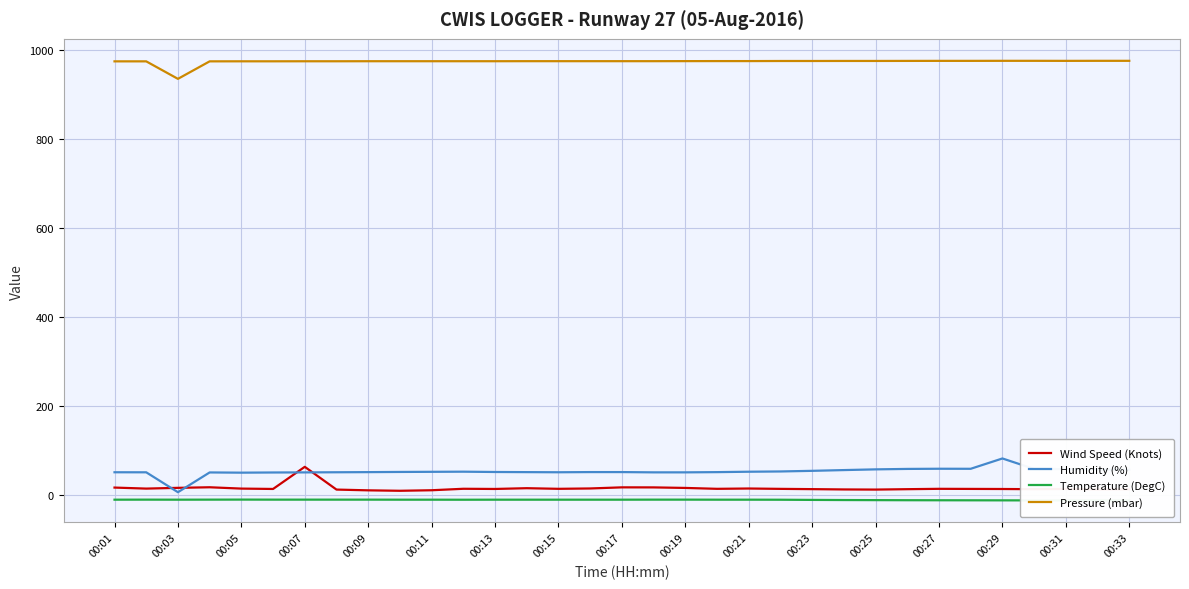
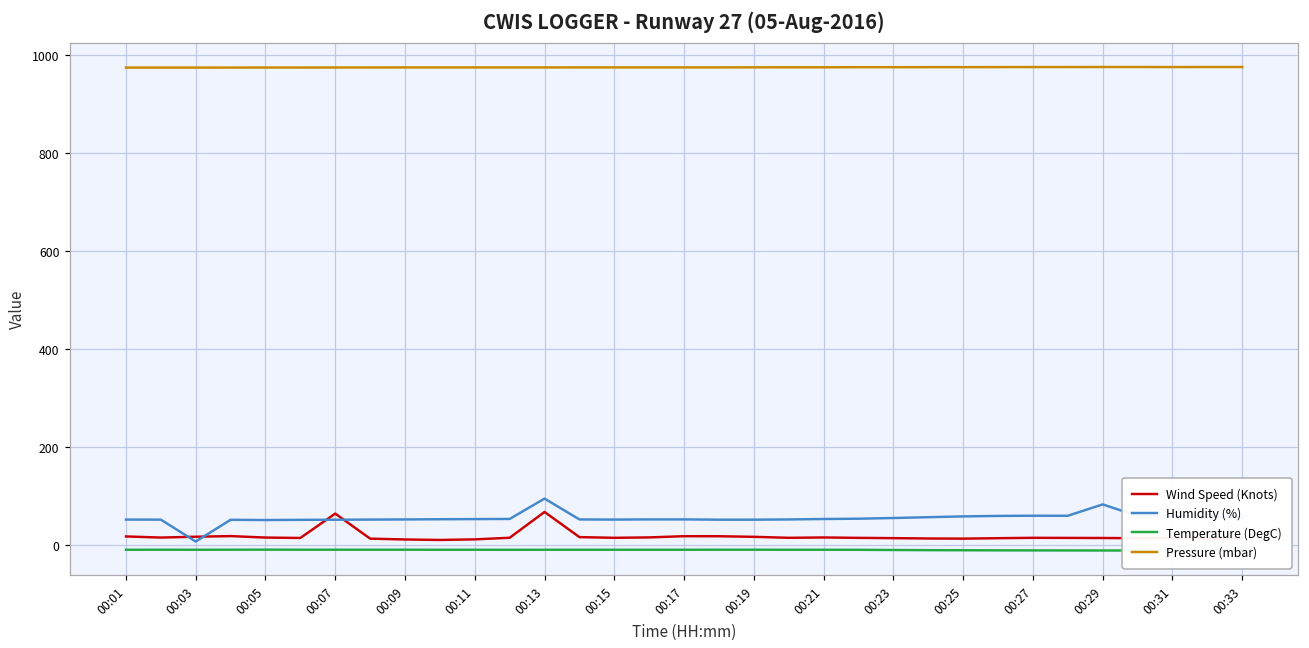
Pressure (mbar), 00:03: 940 -> 970
Wind Speed (Knots), 00:13: 10 -> 70
Humidity (%), 00:13: 50 -> 90
